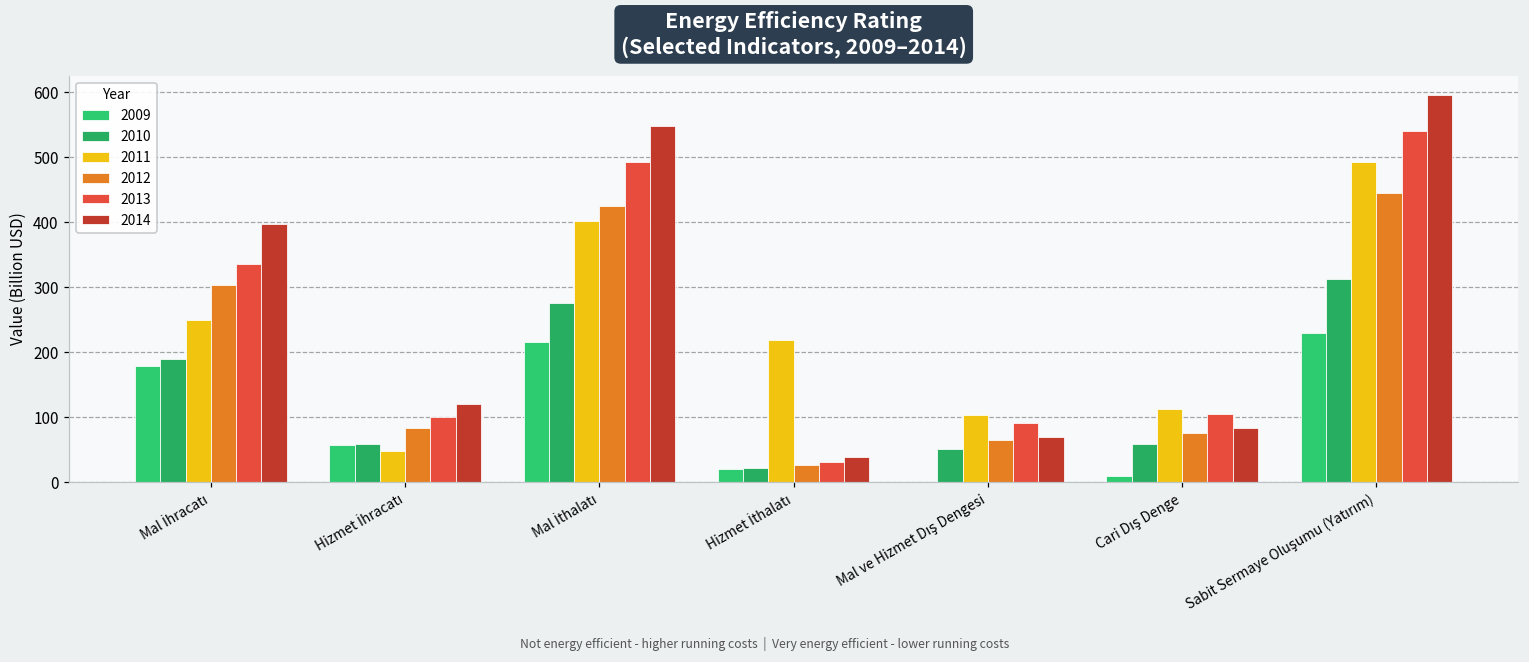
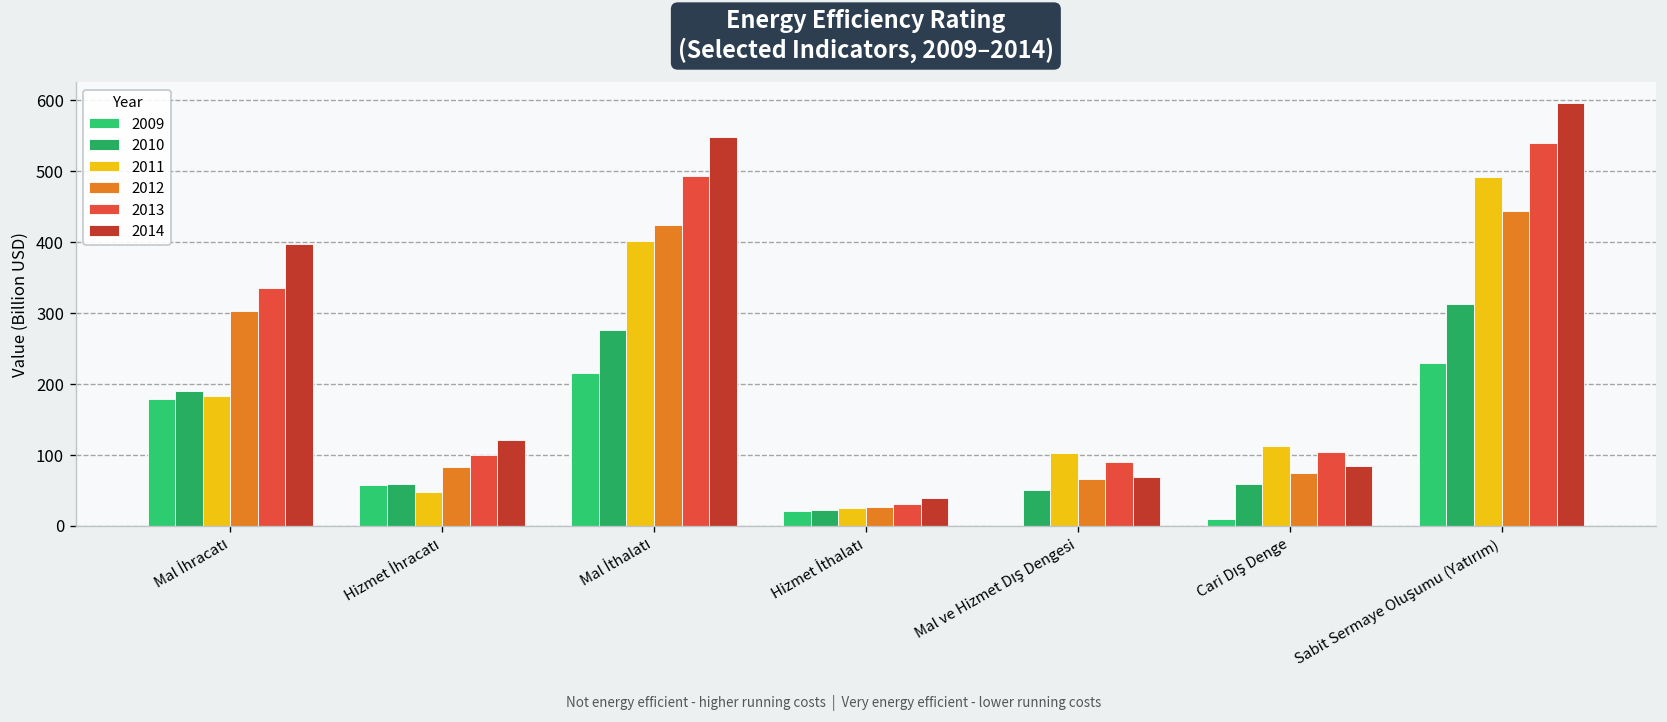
2011, Mal İhracatı: 250 -> 180
2011, Hizmet İthalatı: 220 -> 30
